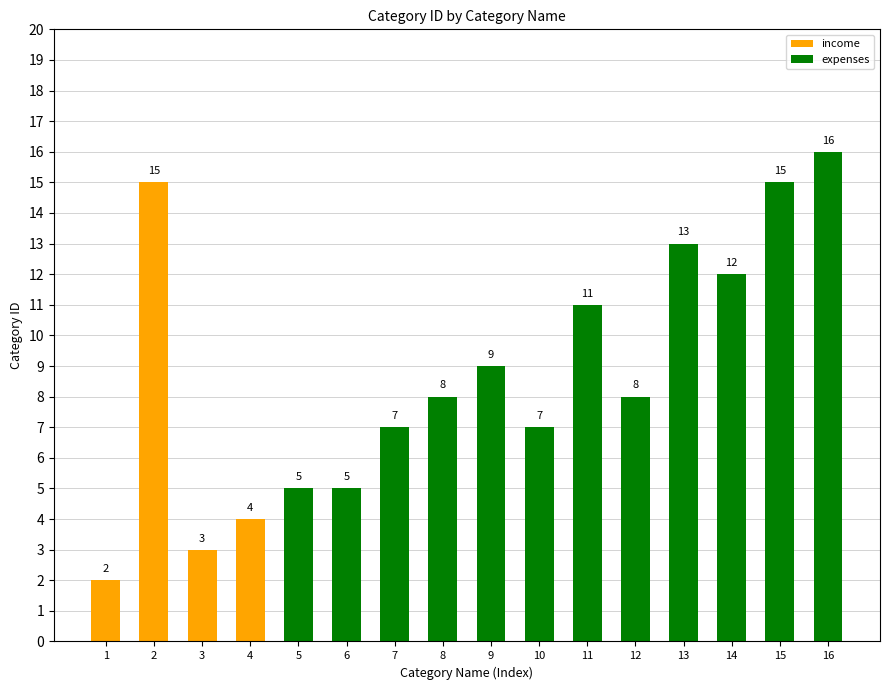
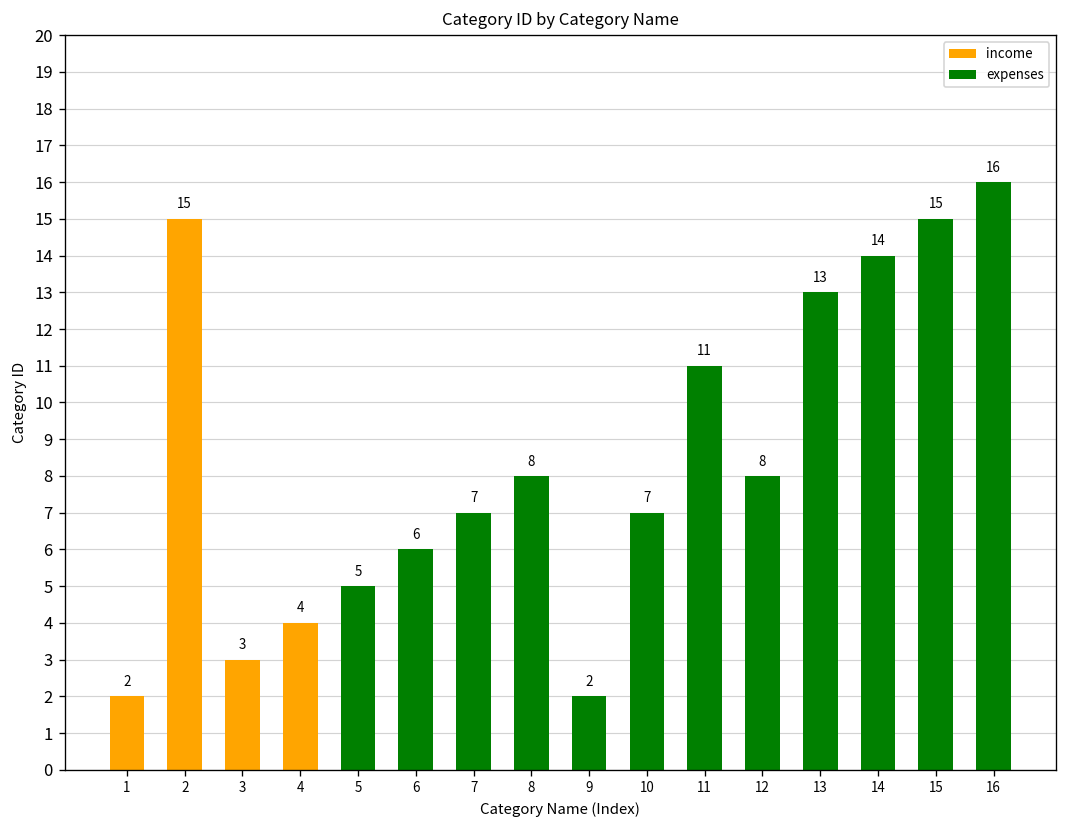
6: 5 -> 6
9: 9 -> 2
14: 12 -> 14
